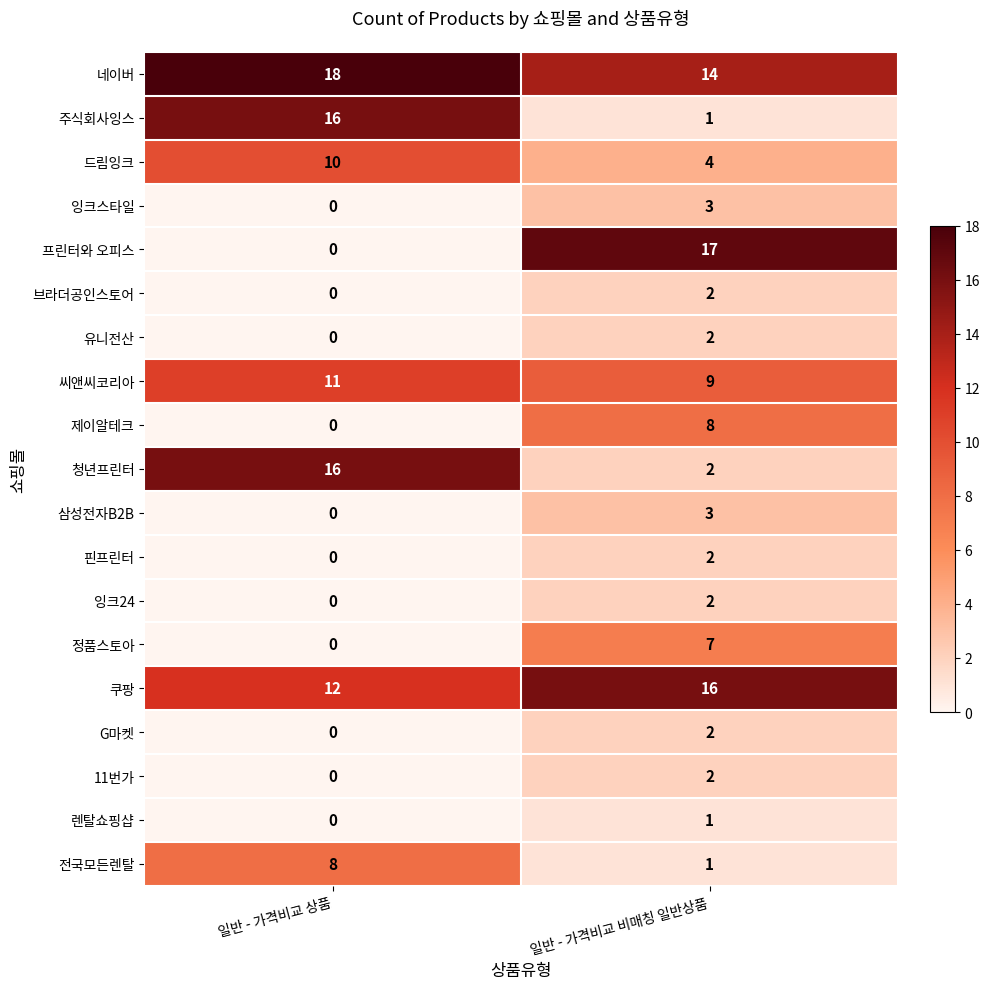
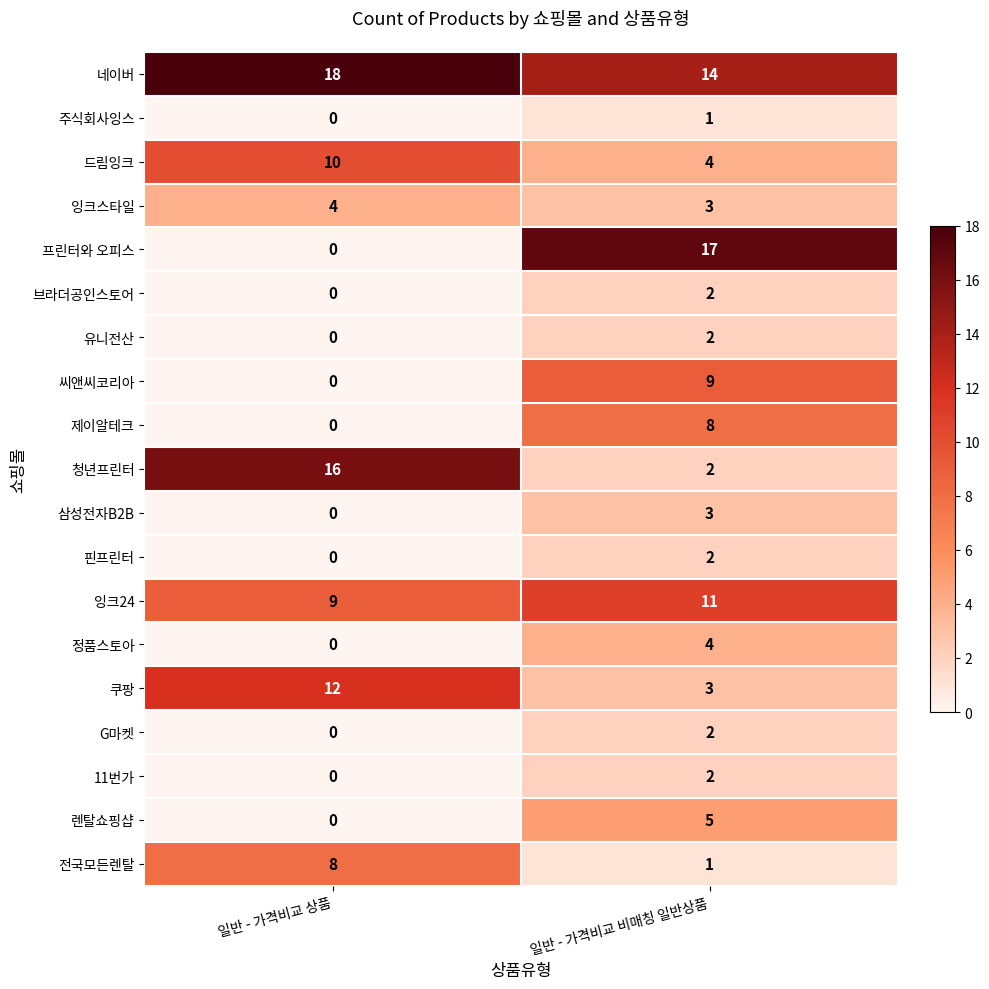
주식회사잉스, 일반 - 가격비교 상품: 16 -> 0
잉크스타일, 일반 - 가격비교 상품: 0 -> 4
씨앤씨코리아, 일반 - 가격비교 상품: 11 -> 0
잉크24, 일반 - 가격비교 상품: 0 -> 9
잉크24, 일반 - 가격비교 비매칭 일반상품: 2 -> 11
정품스토아, 일반 - 가격비교 비매칭 일반상품: 7 -> 4
쿠팡, 일반 - 가격비교 비매칭 일반상품: 16 -> 3
렌탈쇼핑샵, 일반 - 가격비교 비매칭 일반상품: 1 -> 5
